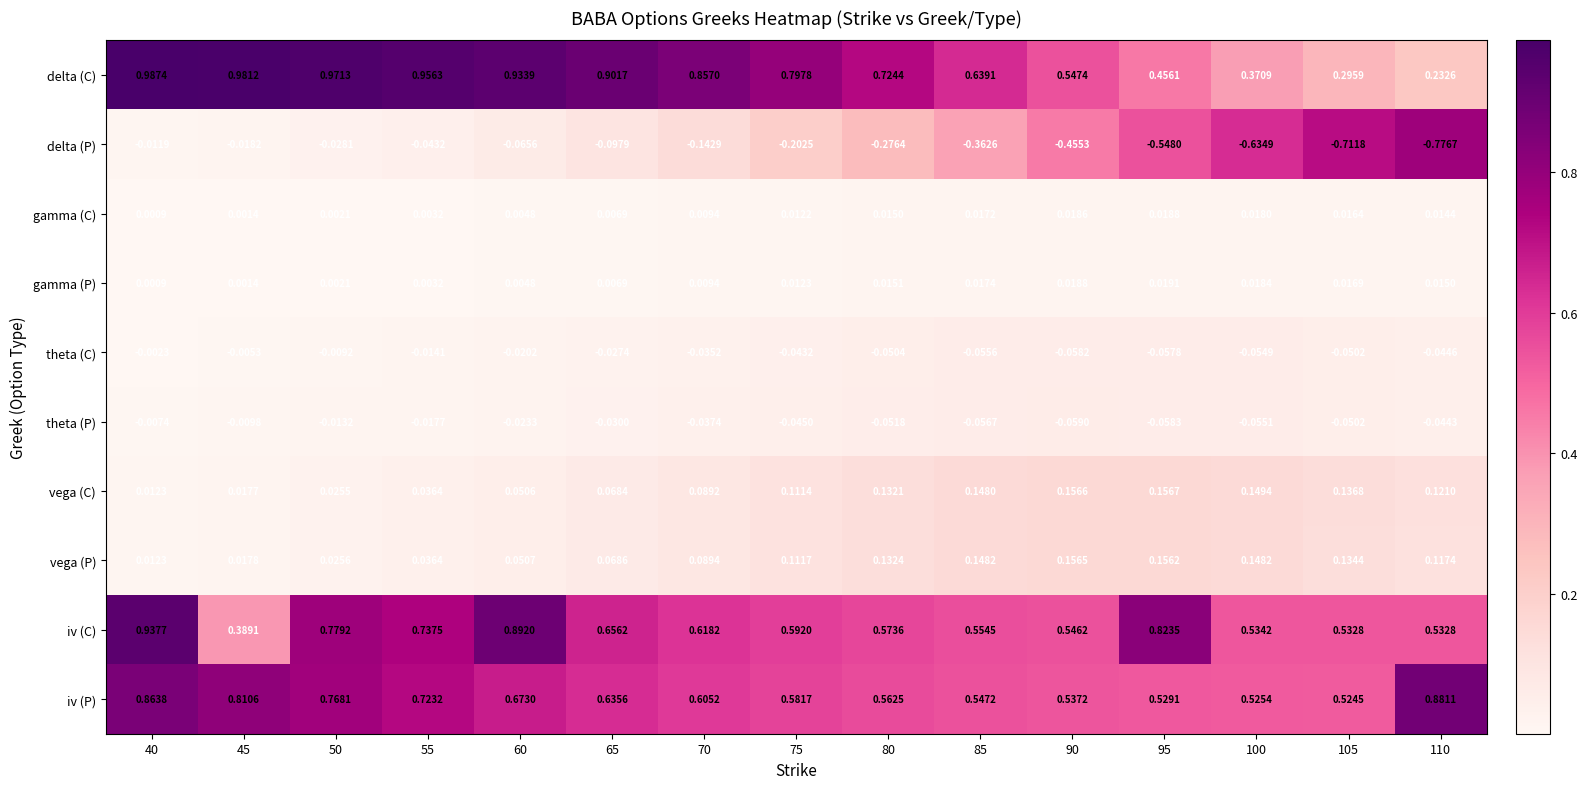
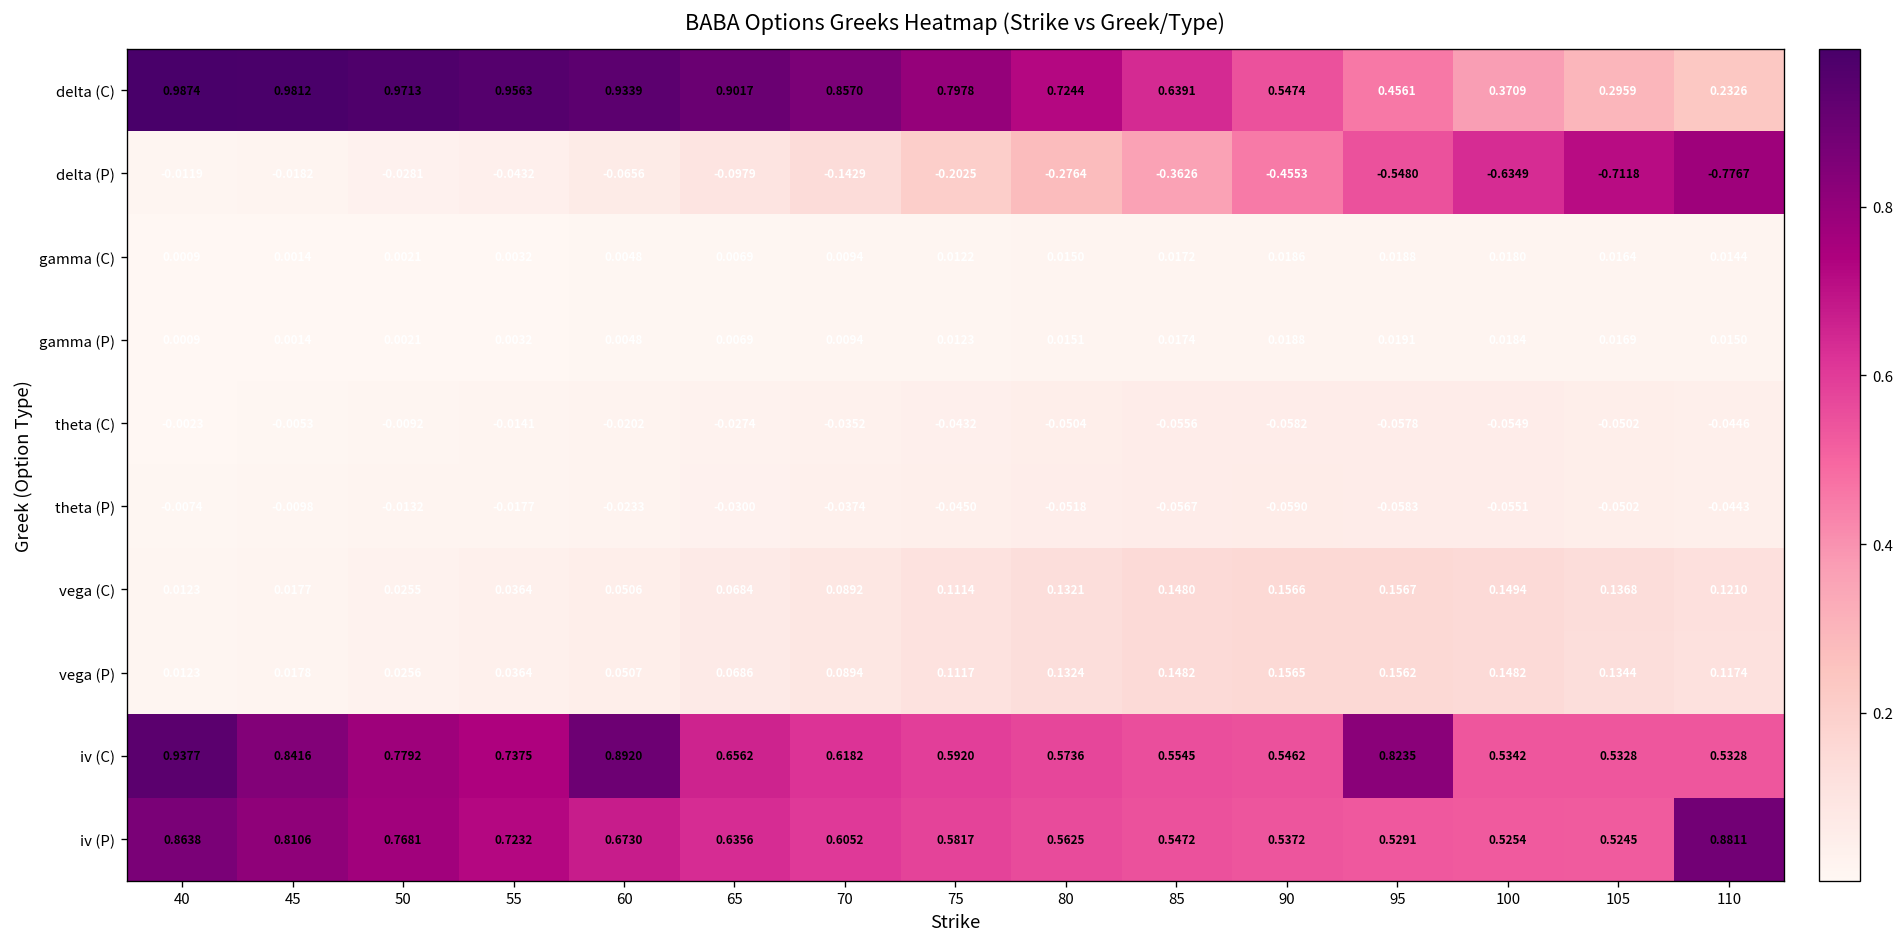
iv (C), 45: 0.3891 -> 0.8416
